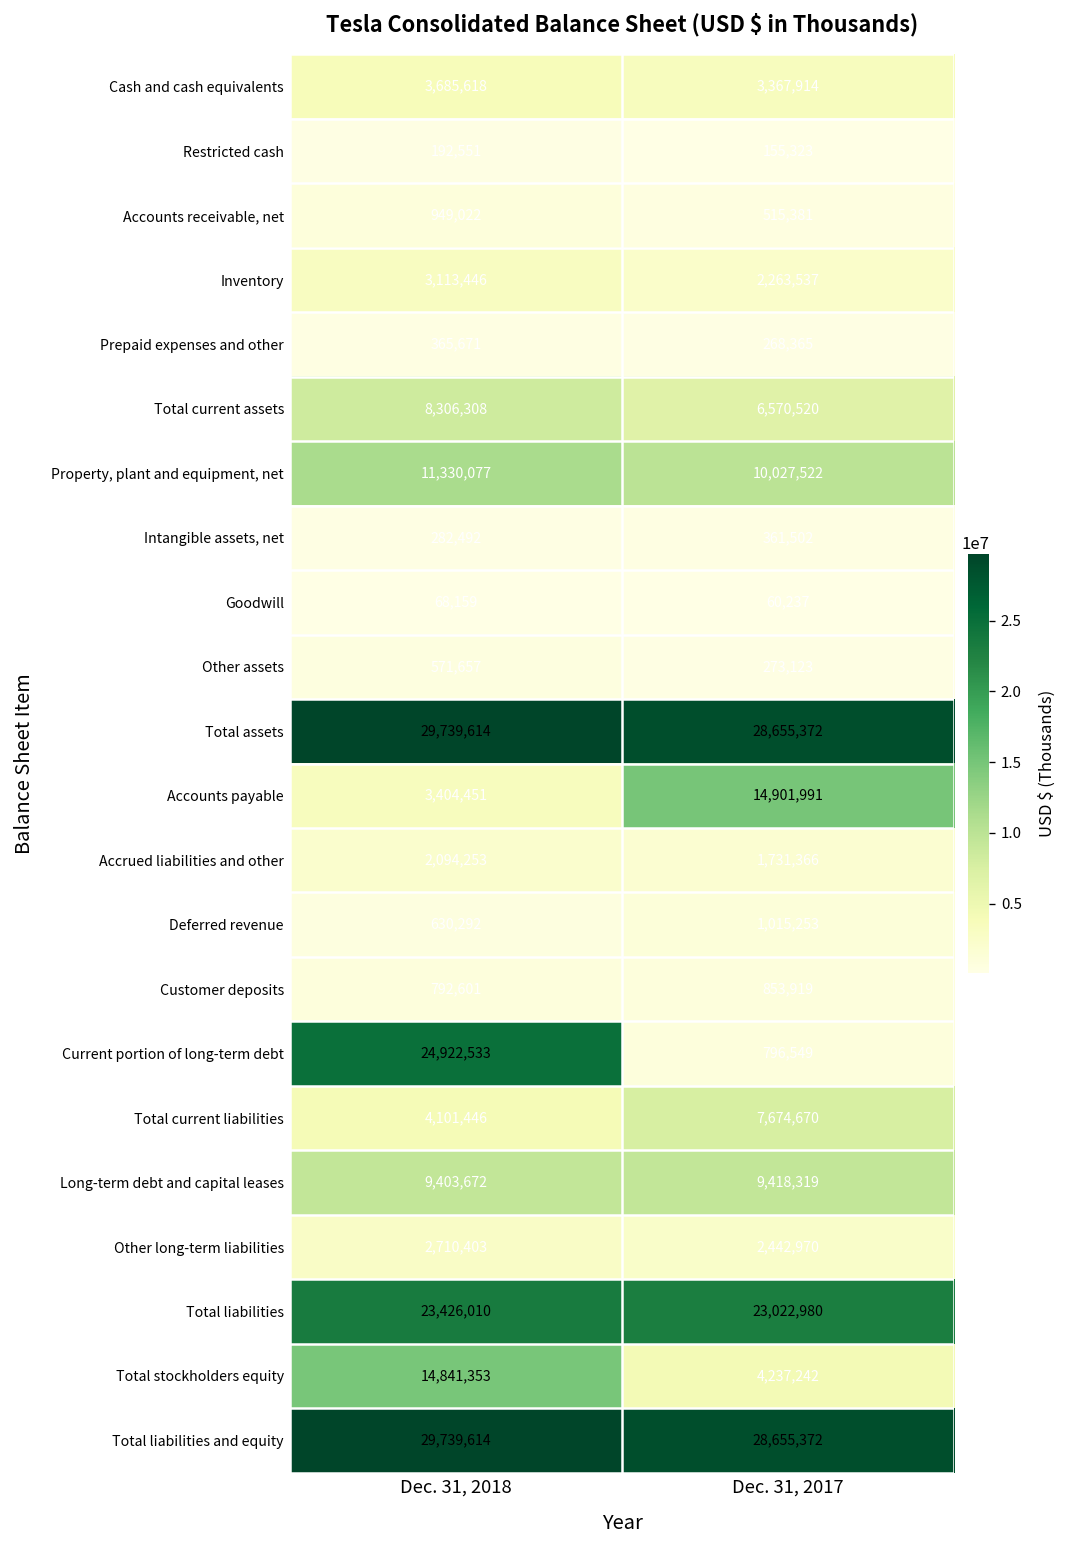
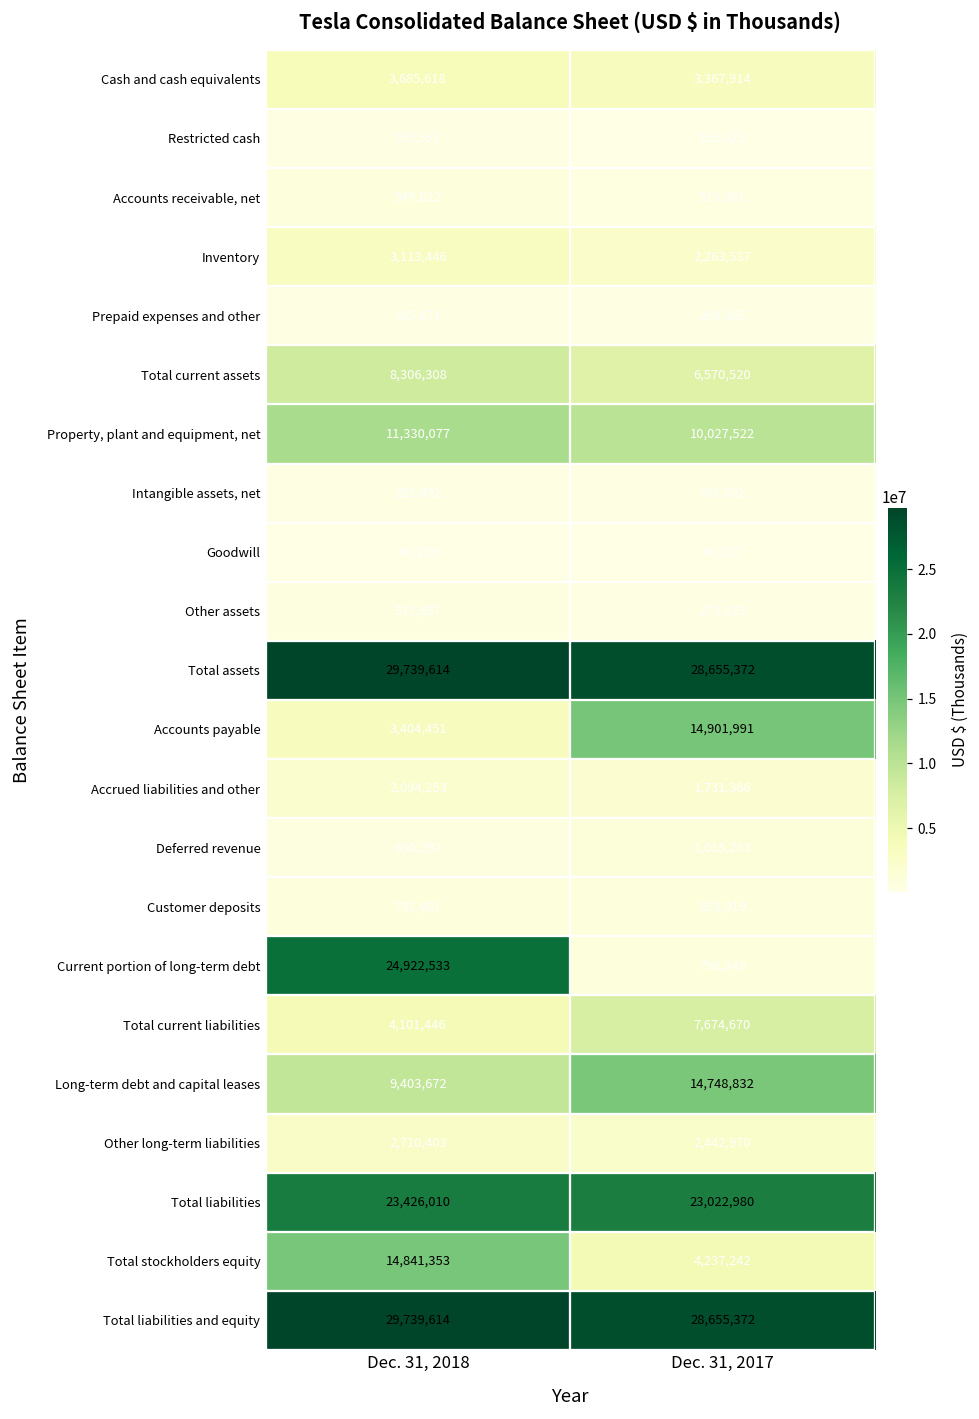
Long-term debt and capital leases, Dec. 31, 2017: 9,418,319 -> 14,748,832
